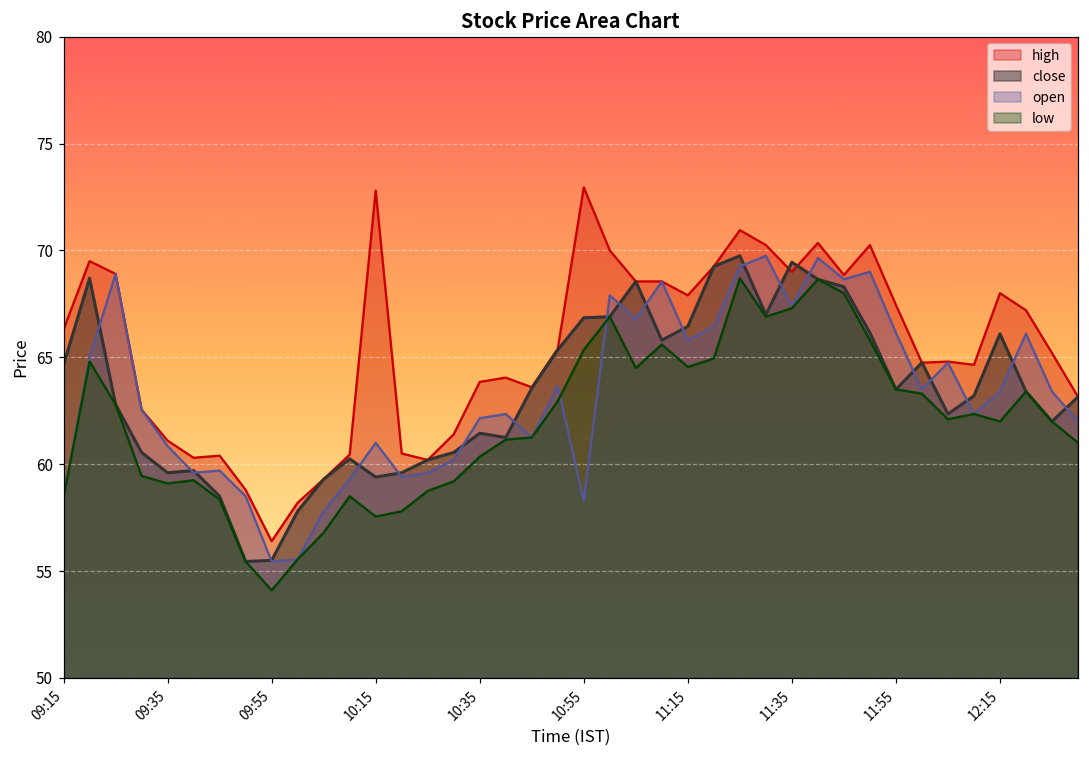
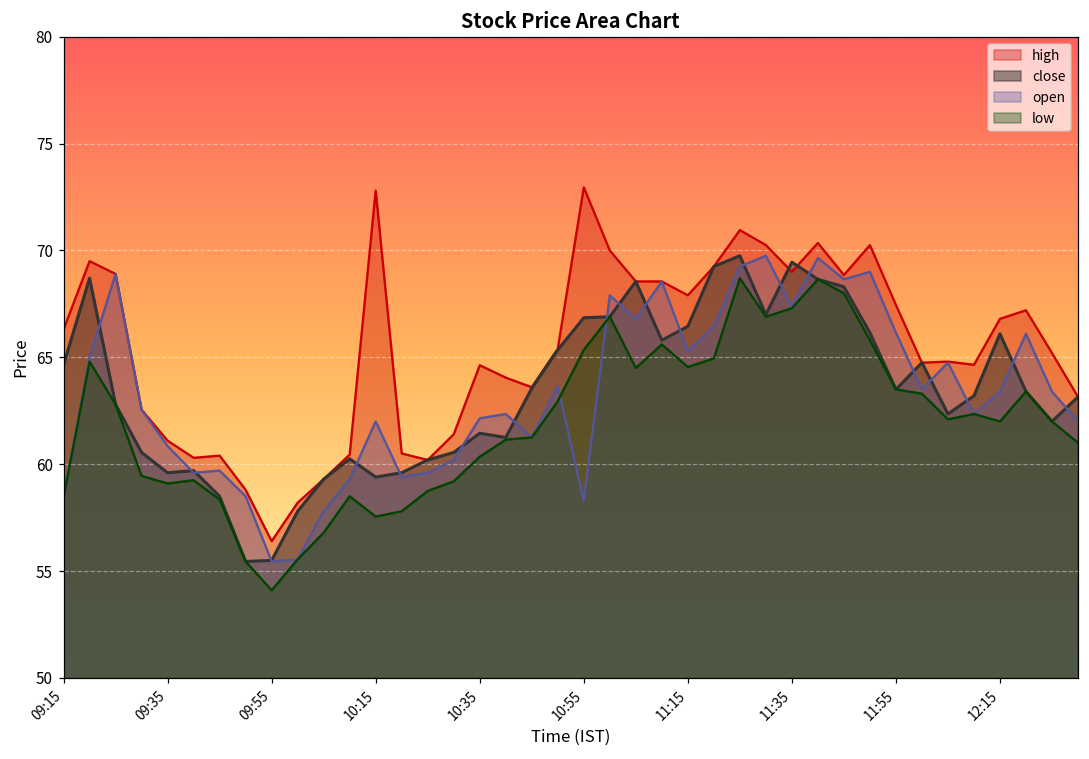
open, 10:15: 61 -> 62
high, 10:35: 63.9 -> 64.6
open, 11:15: 65.8 -> 65.3
high, 12:15: 68.0 -> 66.8
